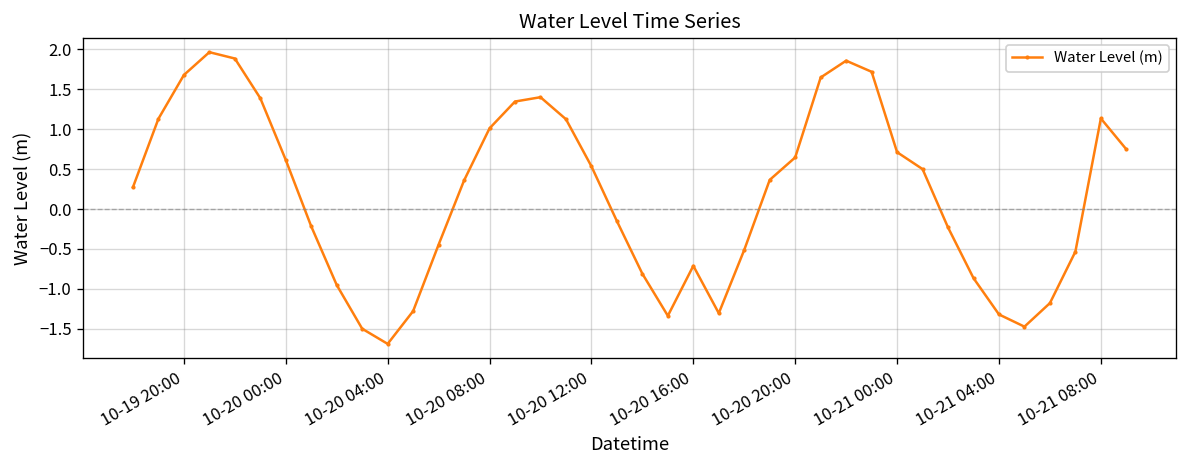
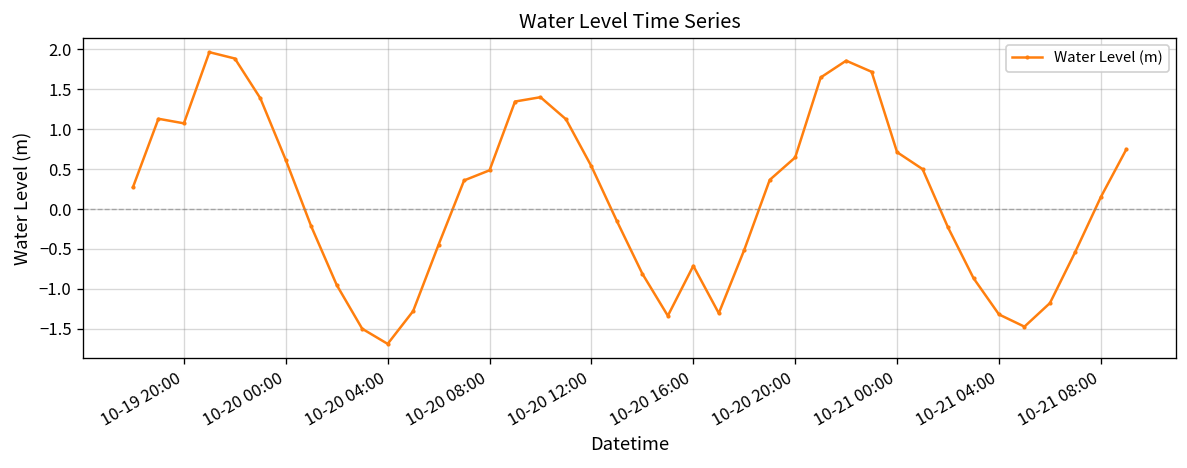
10-19 20:00: 1.7 -> 1.1
10-20 08:00: 1.0 -> 0.5
10-21 08:00: 1.1 -> 0.2
